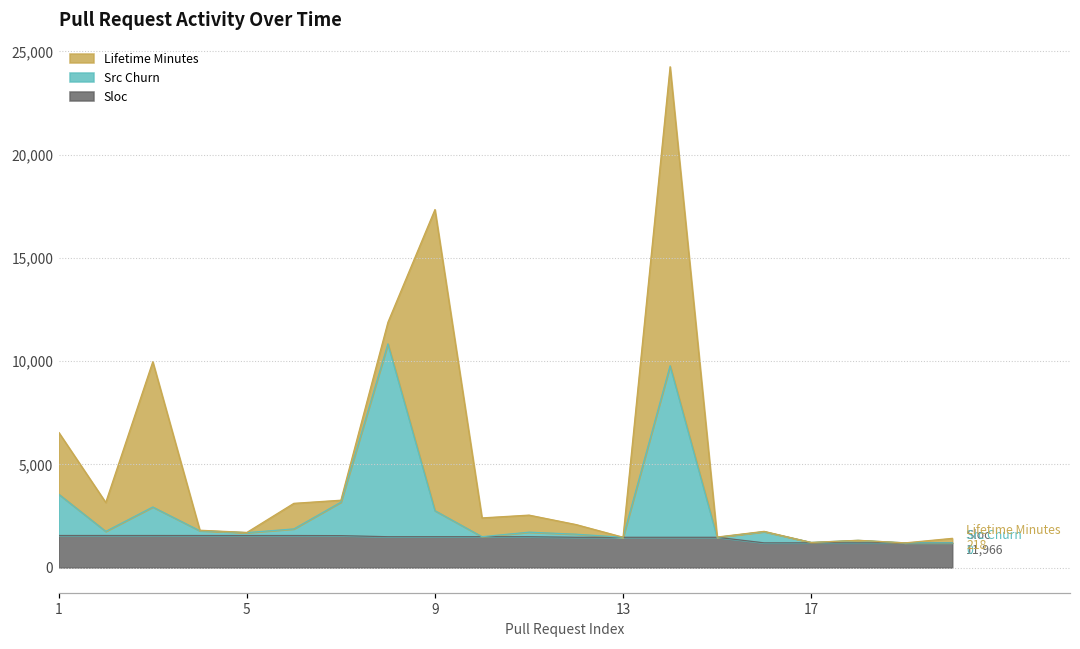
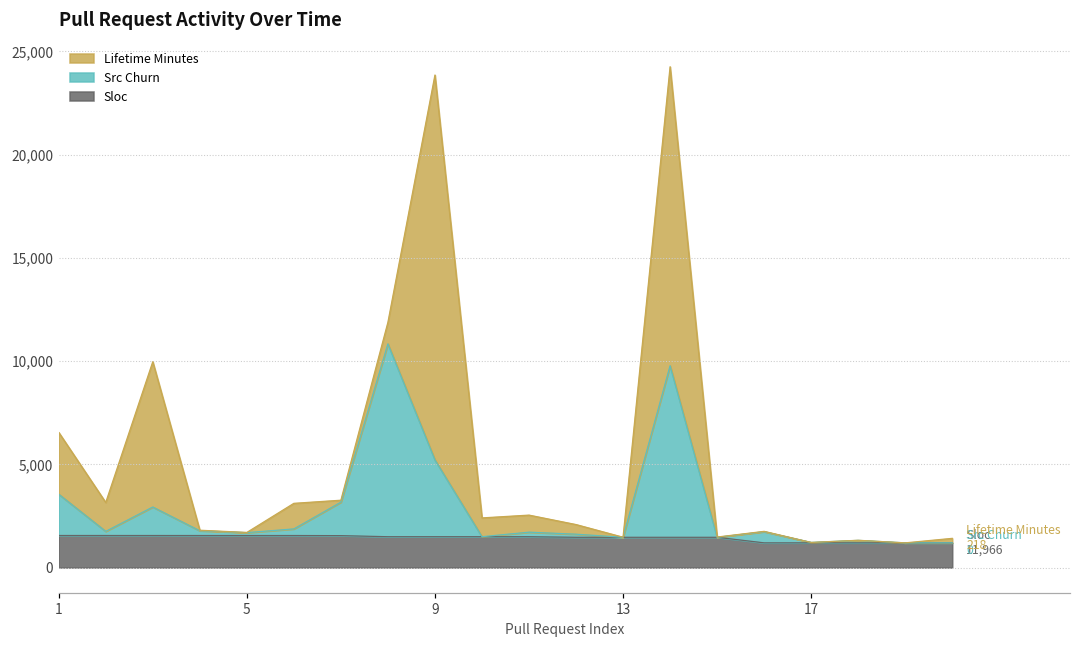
Src Churn, 9: 1,300 -> 3,700
Lifetime Minutes, 9: 14,600 -> 18,600
